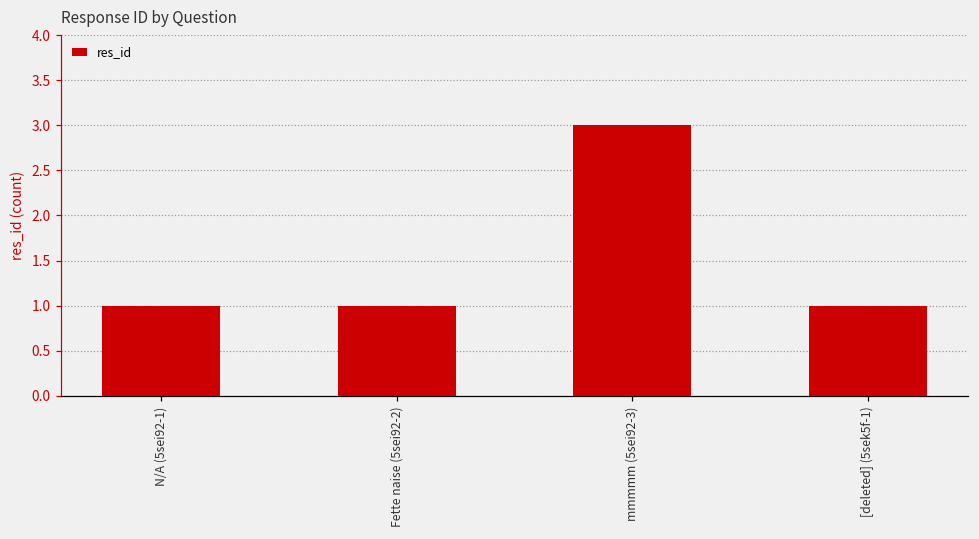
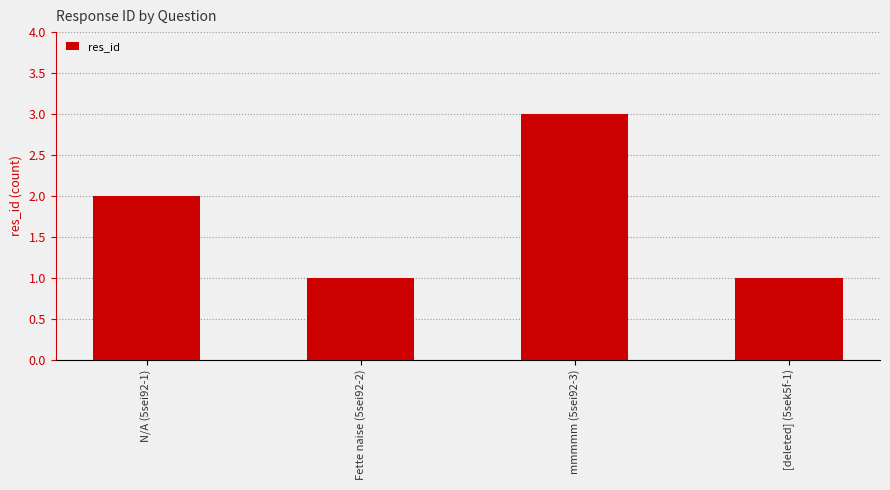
N/A (5sei92-1): 1 -> 2
